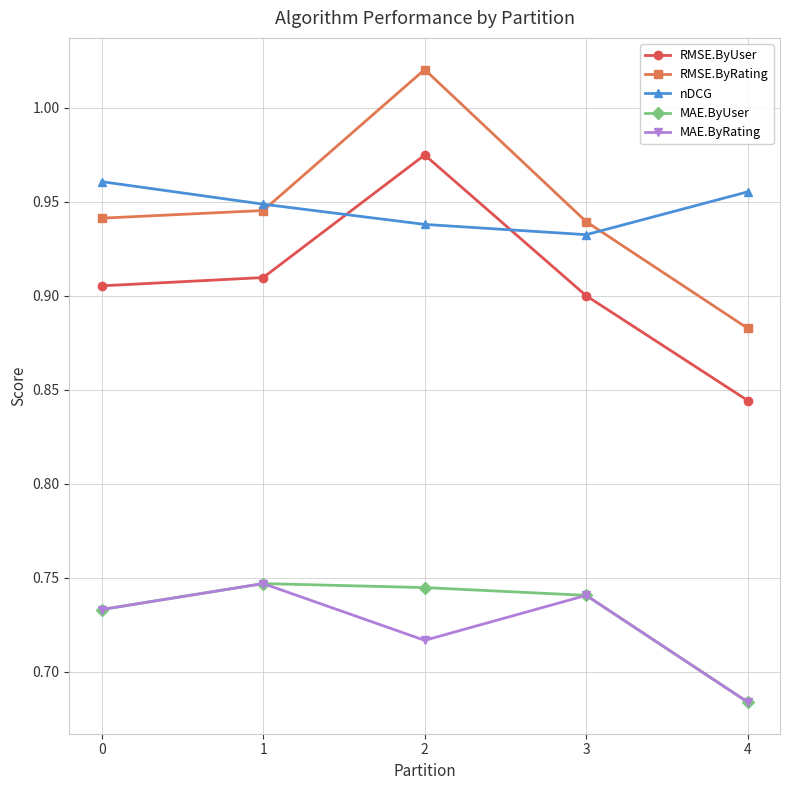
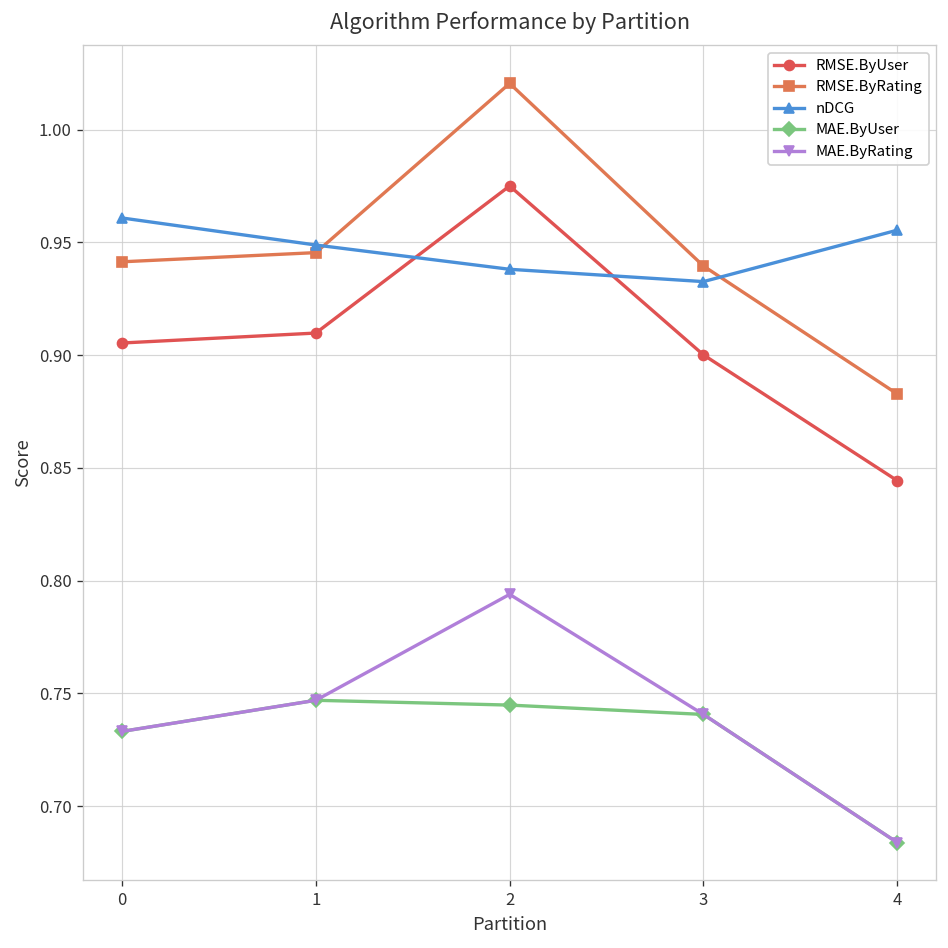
MAE.ByRating, 2: 0.717 -> 0.794
